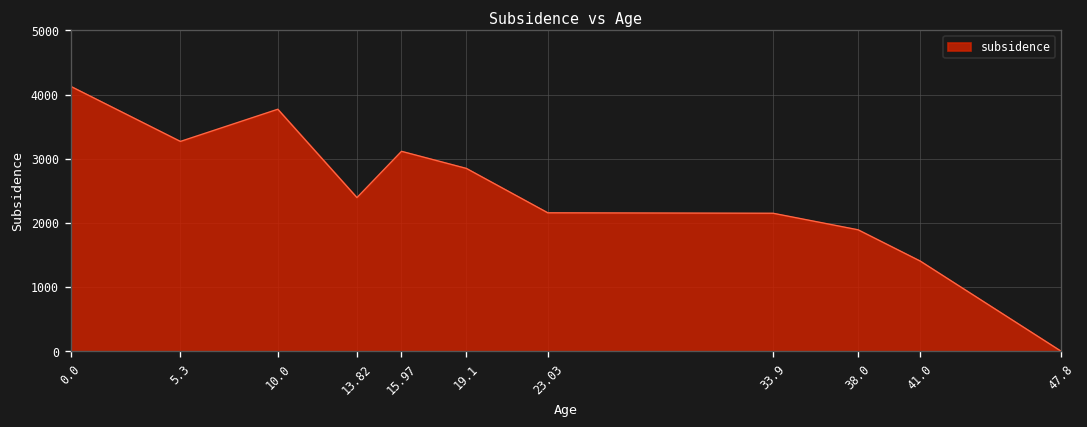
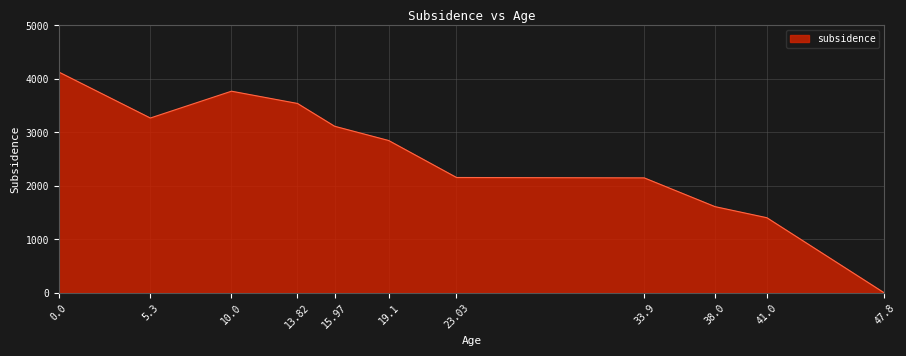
13.82: 2400 -> 3500
38.0: 1900 -> 1600
